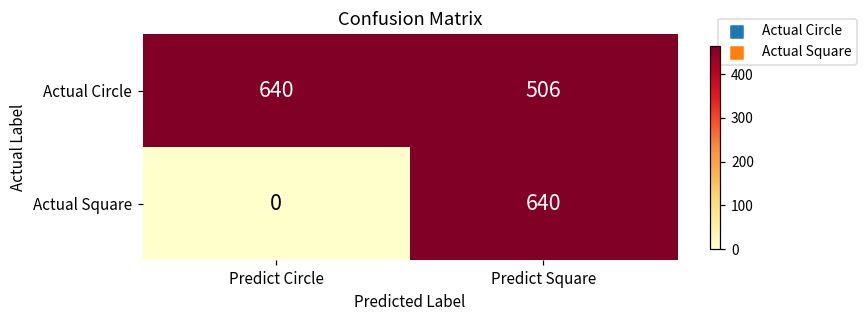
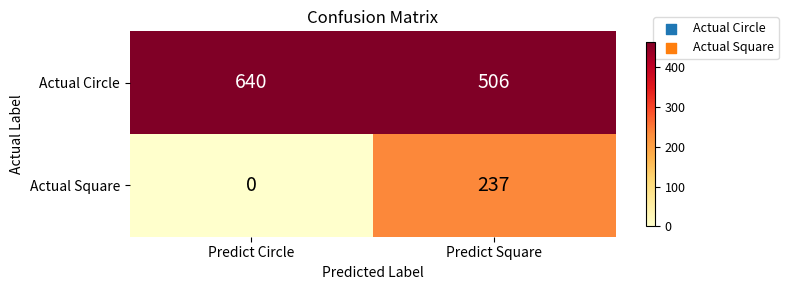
Actual Square, Predict Square: 640 -> 237
